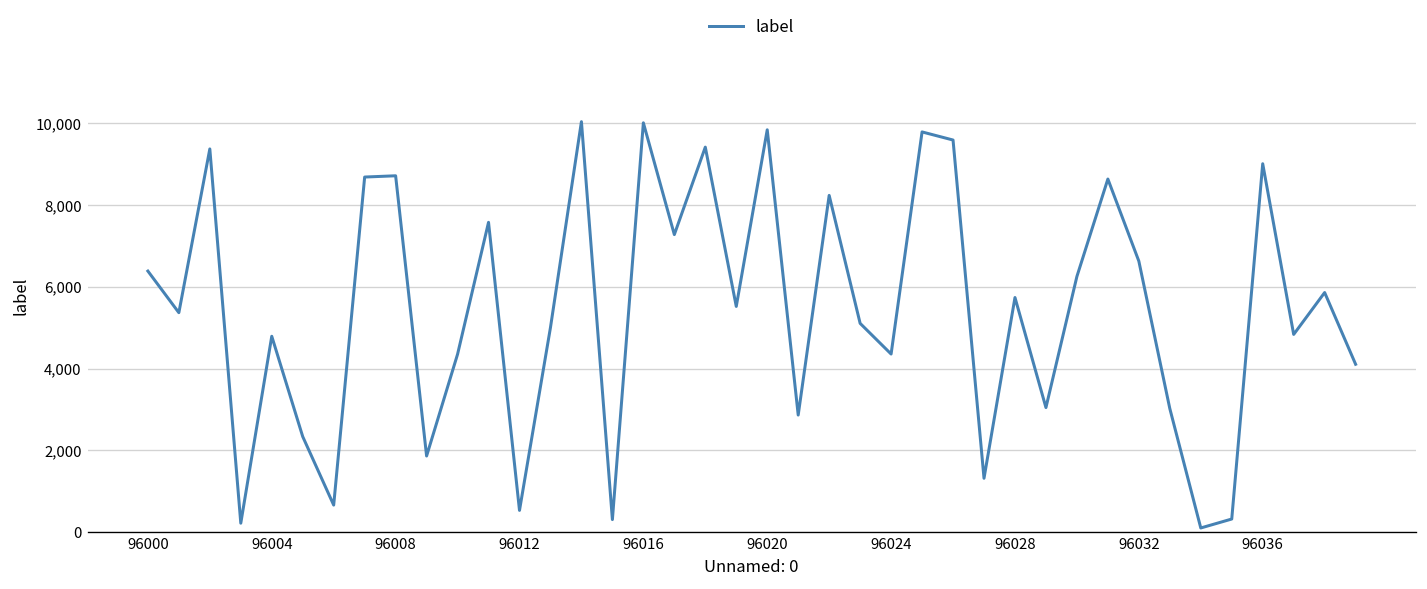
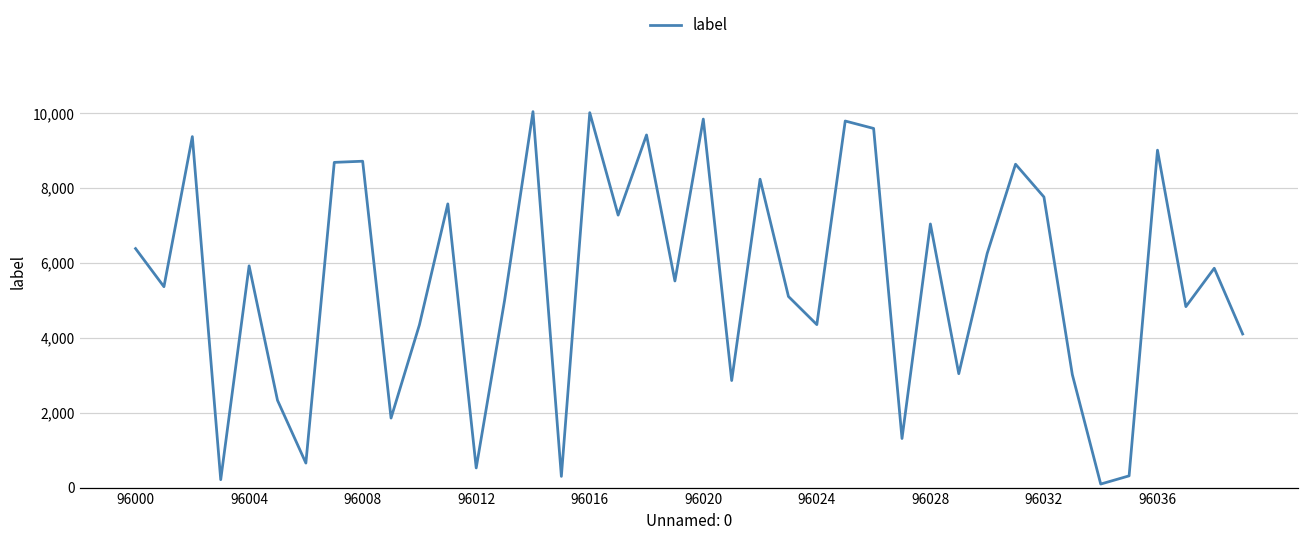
96004: 4,800 -> 5,900
96028: 5,700 -> 7,000
96032: 6,600 -> 7,800
